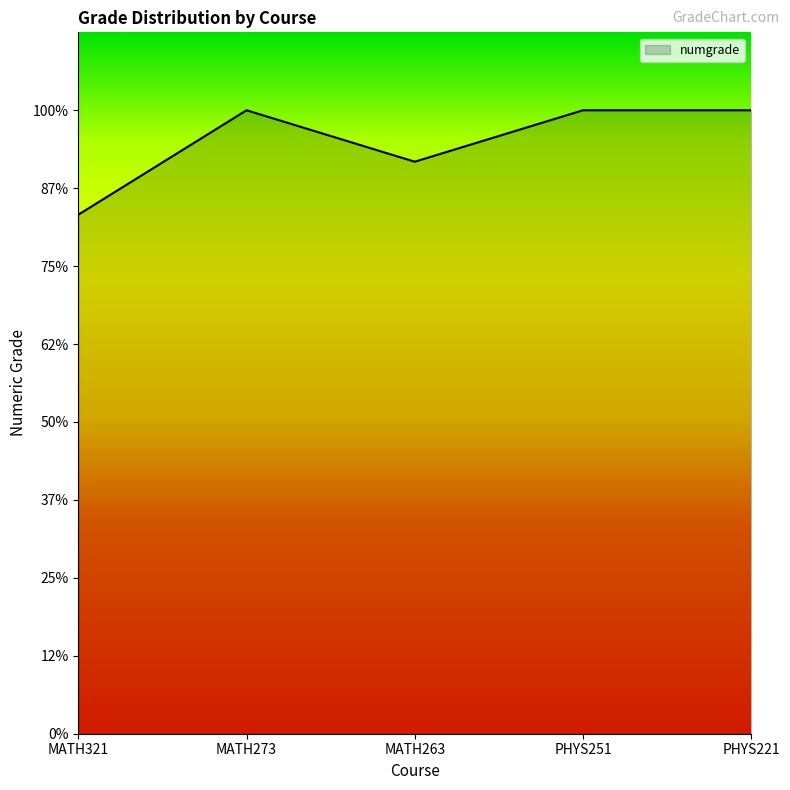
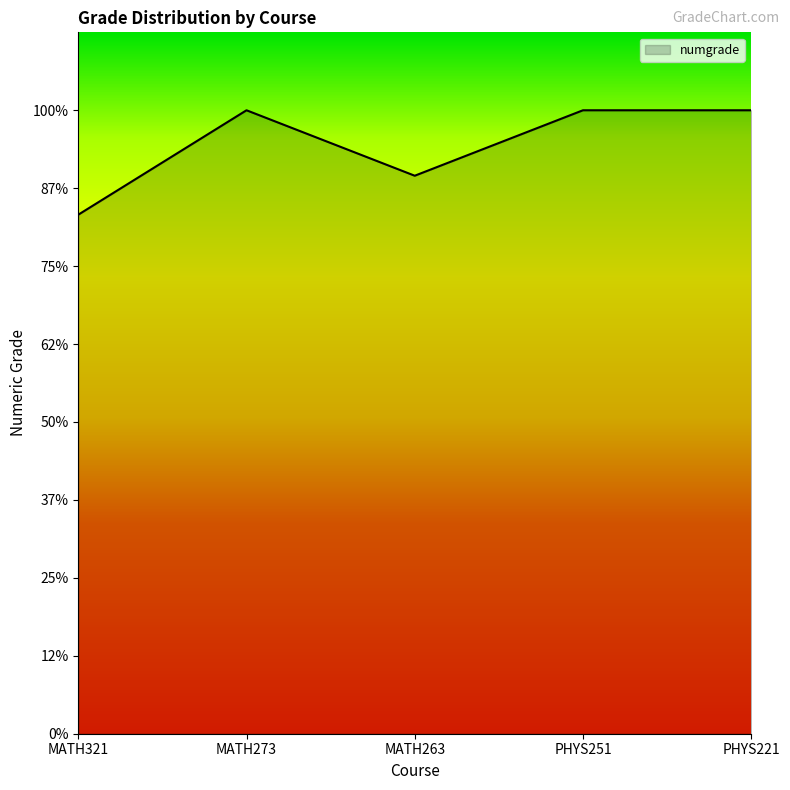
MATH263: 92% -> 90%
